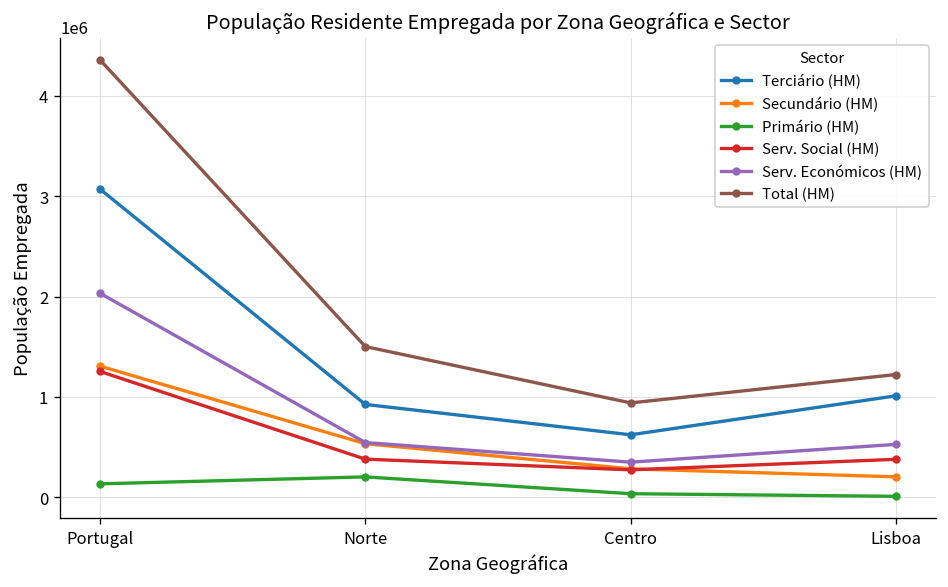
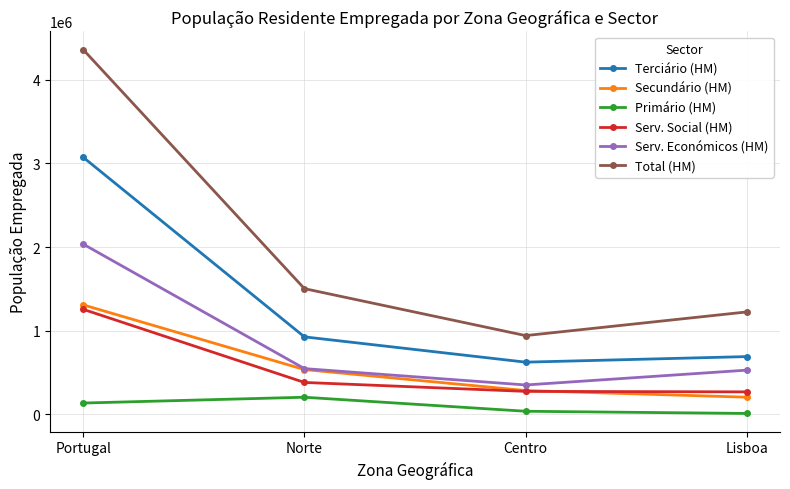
Terciário (HM), Lisboa: 1000000 -> 700000
Serv. Social (HM), Lisboa: 400000 -> 300000
